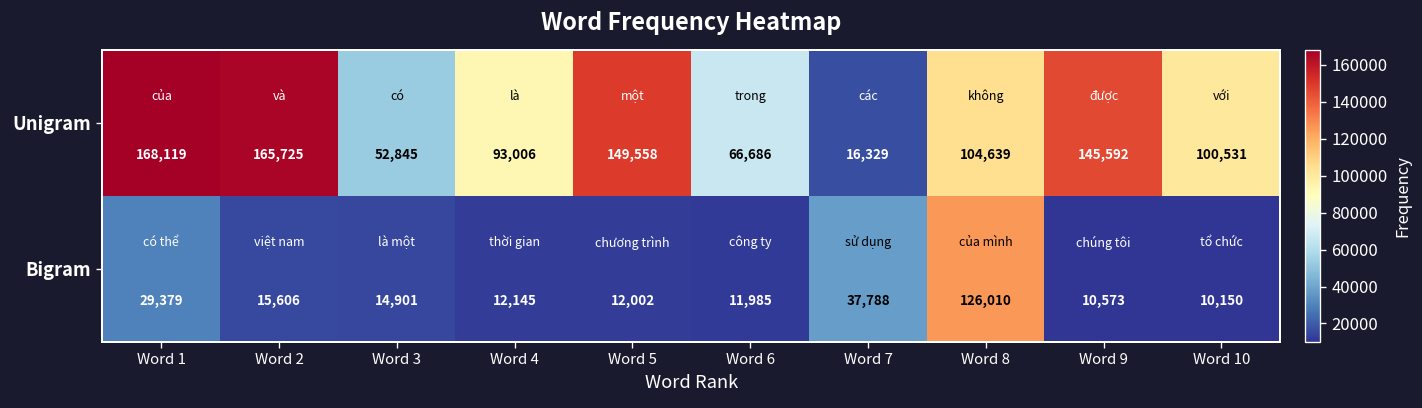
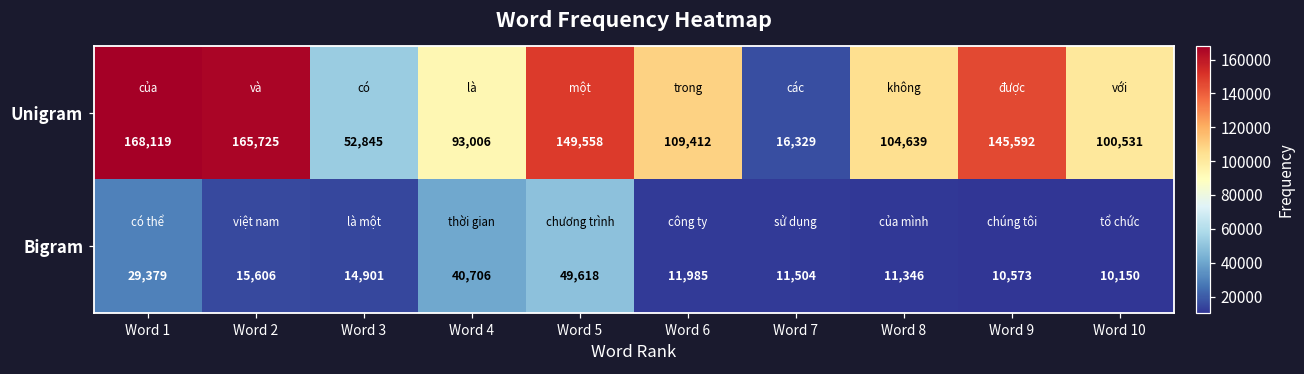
Unigram, Word 6: 66,686 -> 109,412
Bigram, Word 4: 12,145 -> 40,706
Bigram, Word 5: 12,002 -> 49,618
Bigram, Word 7: 37,788 -> 11,504
Bigram, Word 8: 126,010 -> 11,346
